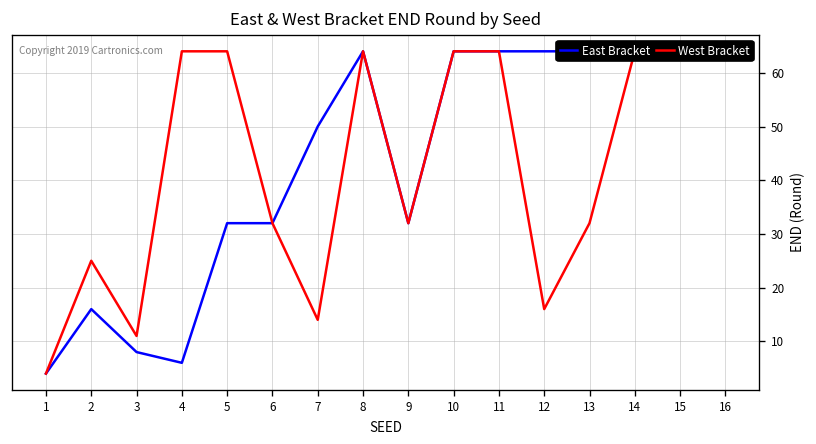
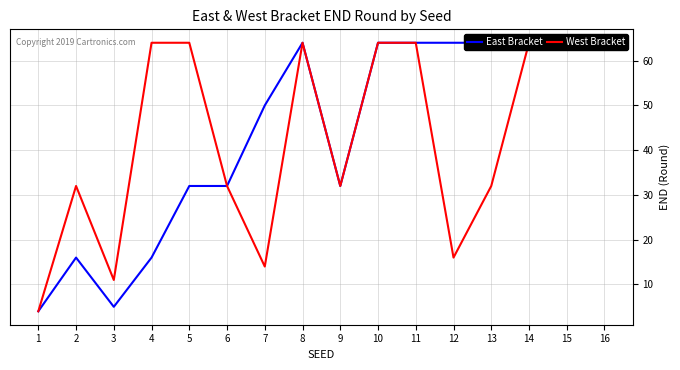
West Bracket, 2: 25 -> 32
East Bracket, 3: 8 -> 5
East Bracket, 4: 6 -> 16
